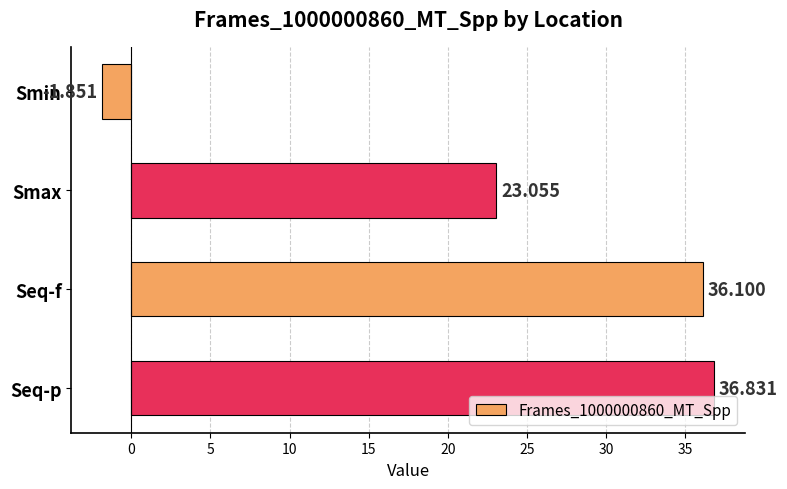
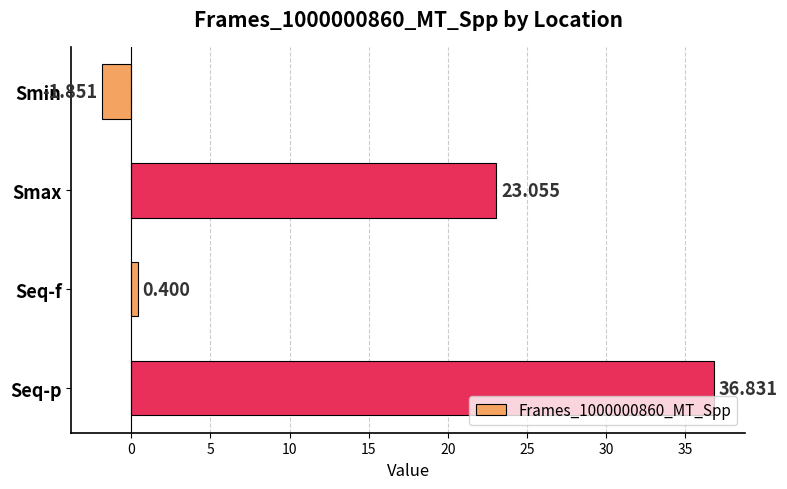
Seq-f: 36.100 -> 0.400
